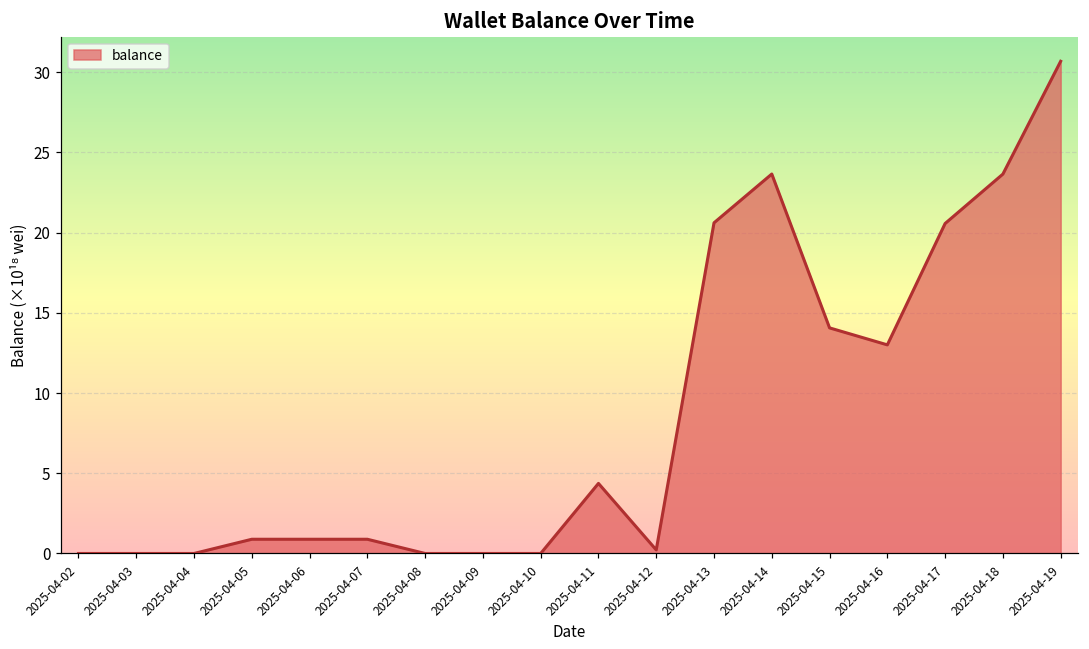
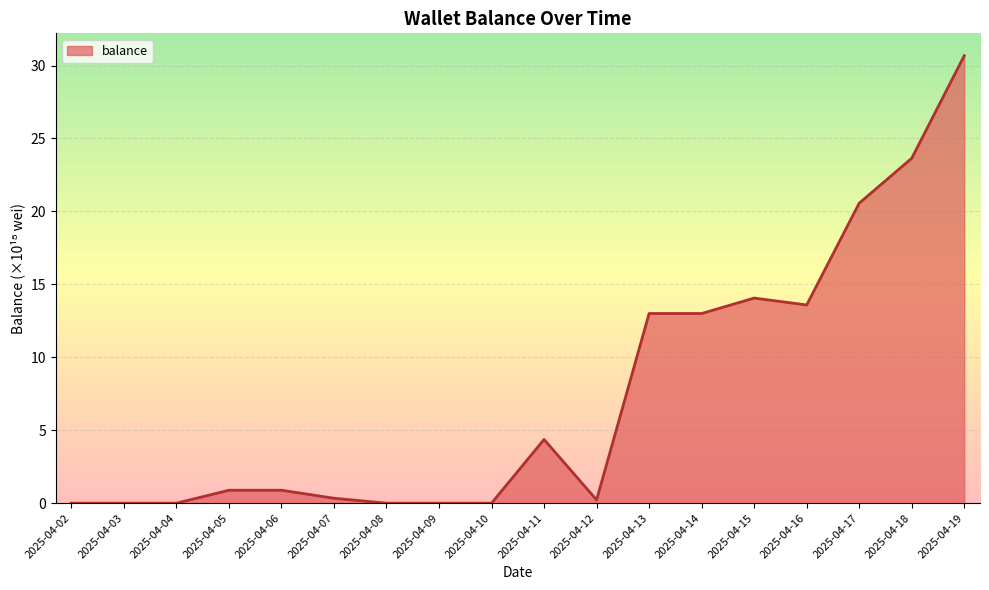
2025-04-07: 0.9 -> 0.3
2025-04-13: 20.6 -> 13.0
2025-04-14: 23.6 -> 13.0
2025-04-16: 13.0 -> 13.6
